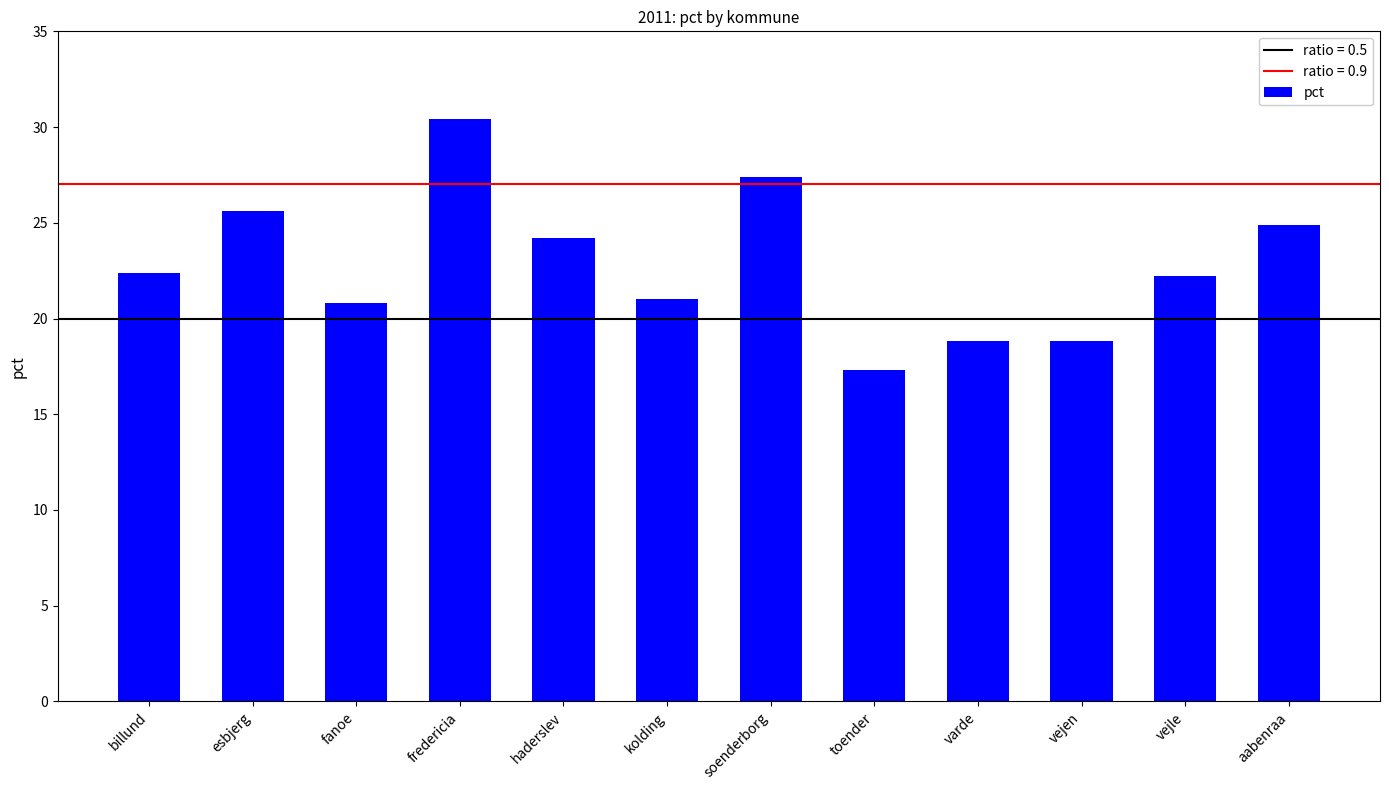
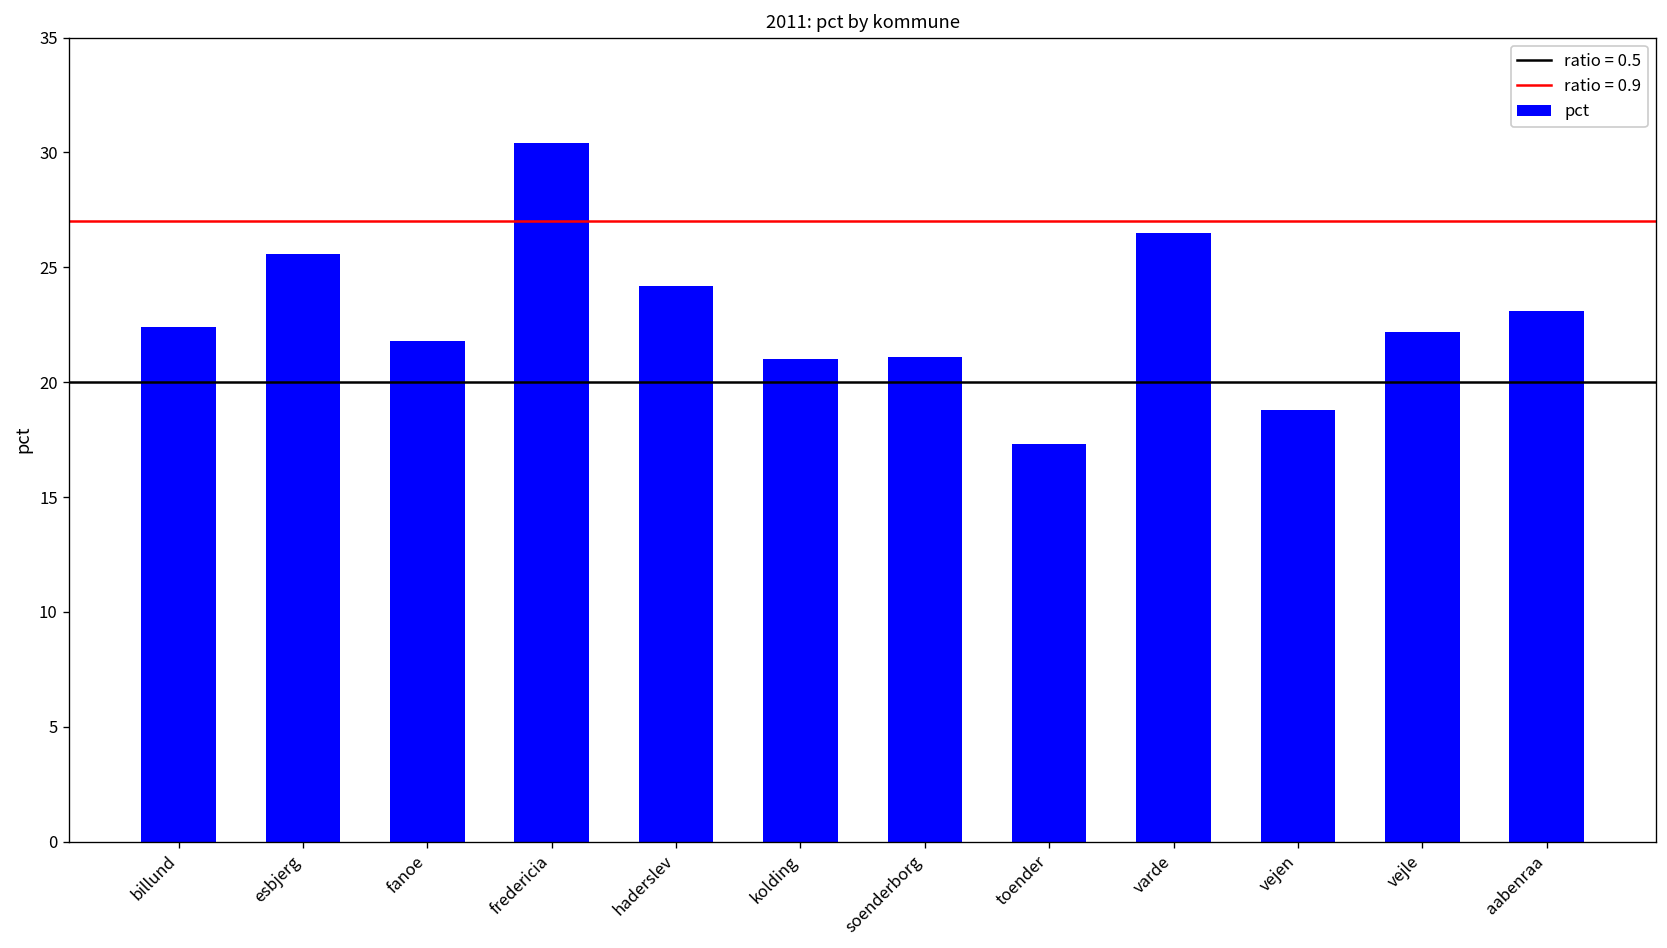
fanoe: 20.8 -> 21.8
soenderborg: 27.4 -> 21.1
varde: 18.8 -> 26.5
aabenraa: 24.9 -> 23.1
